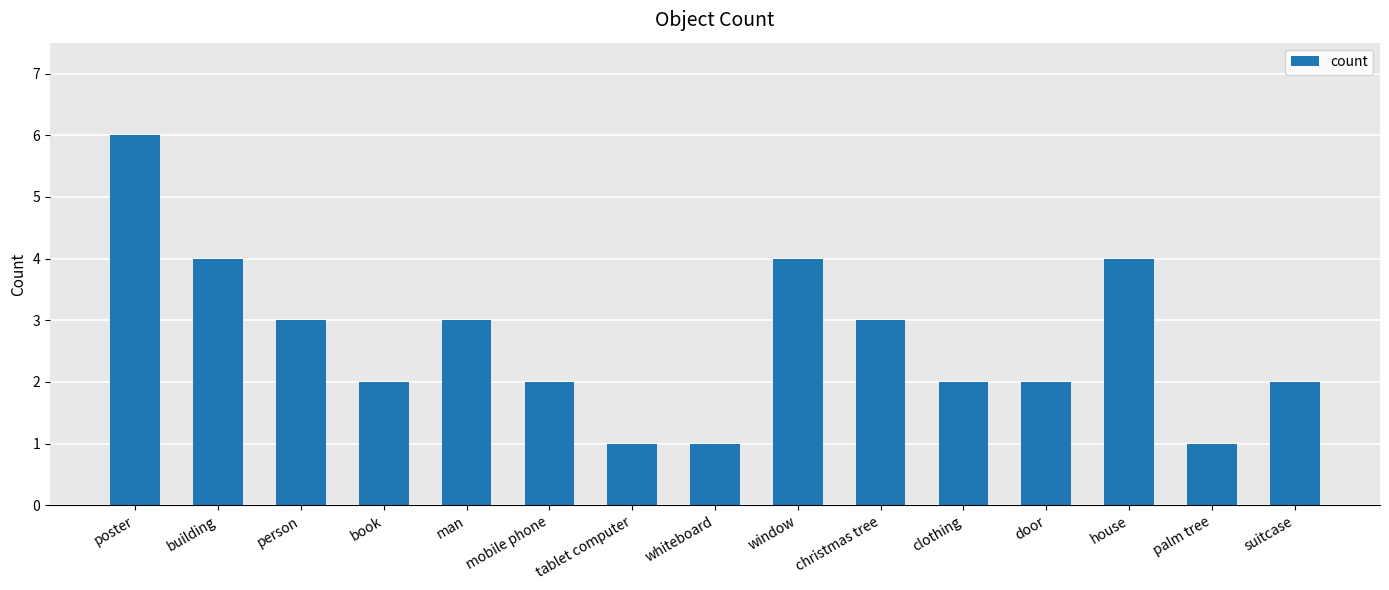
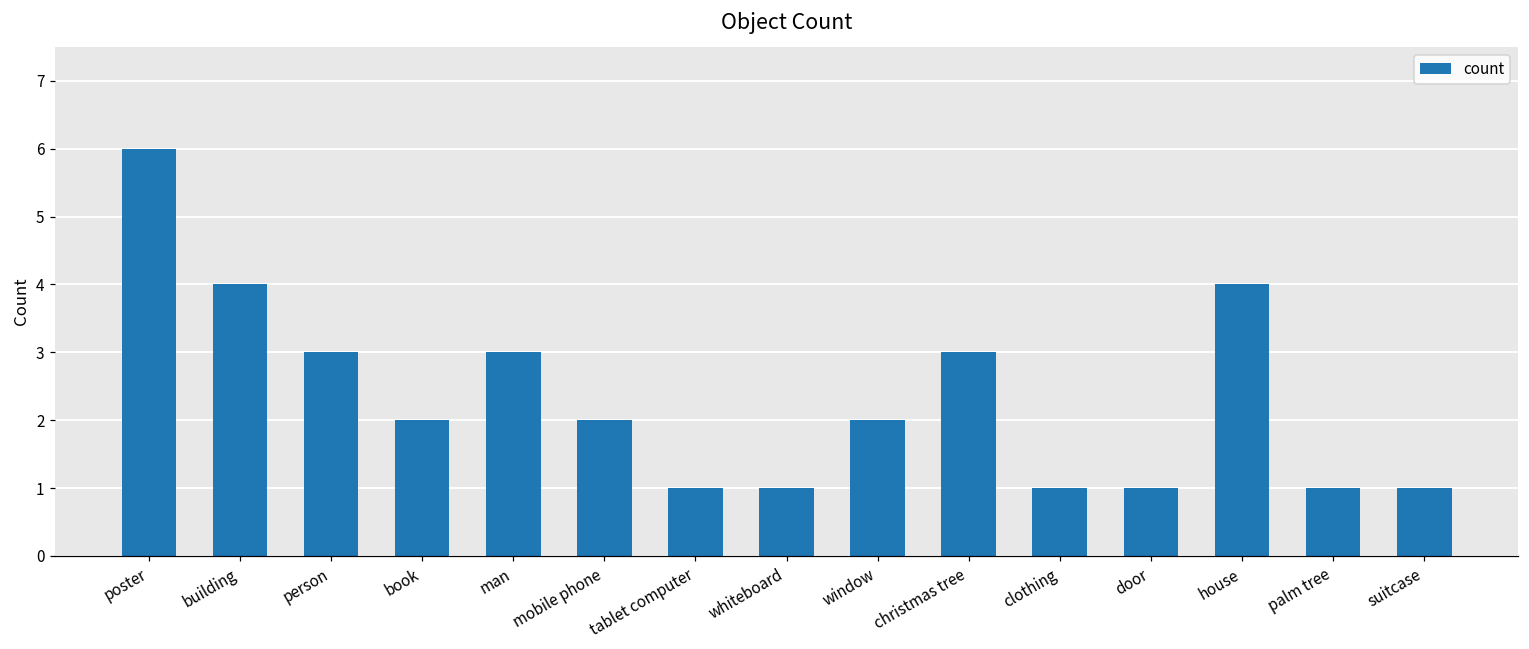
window: 4 -> 2
clothing: 2 -> 1
door: 2 -> 1
suitcase: 2 -> 1
